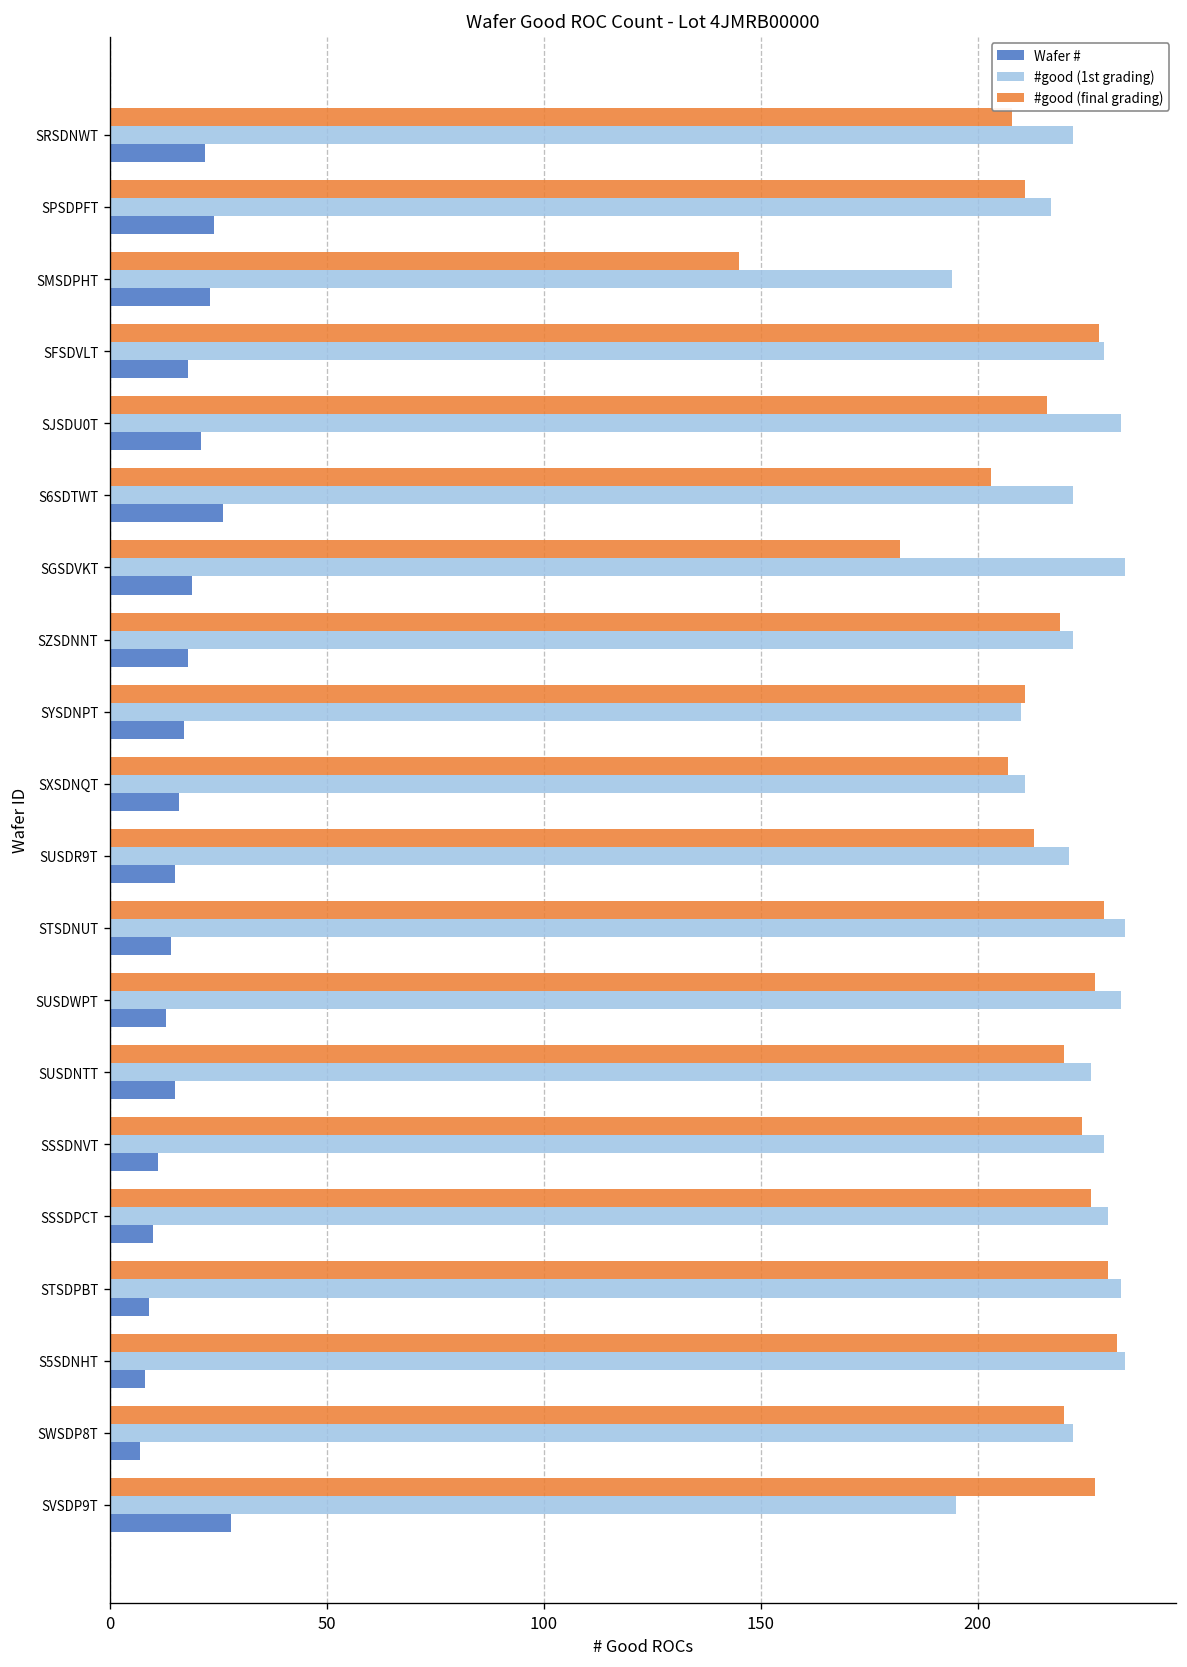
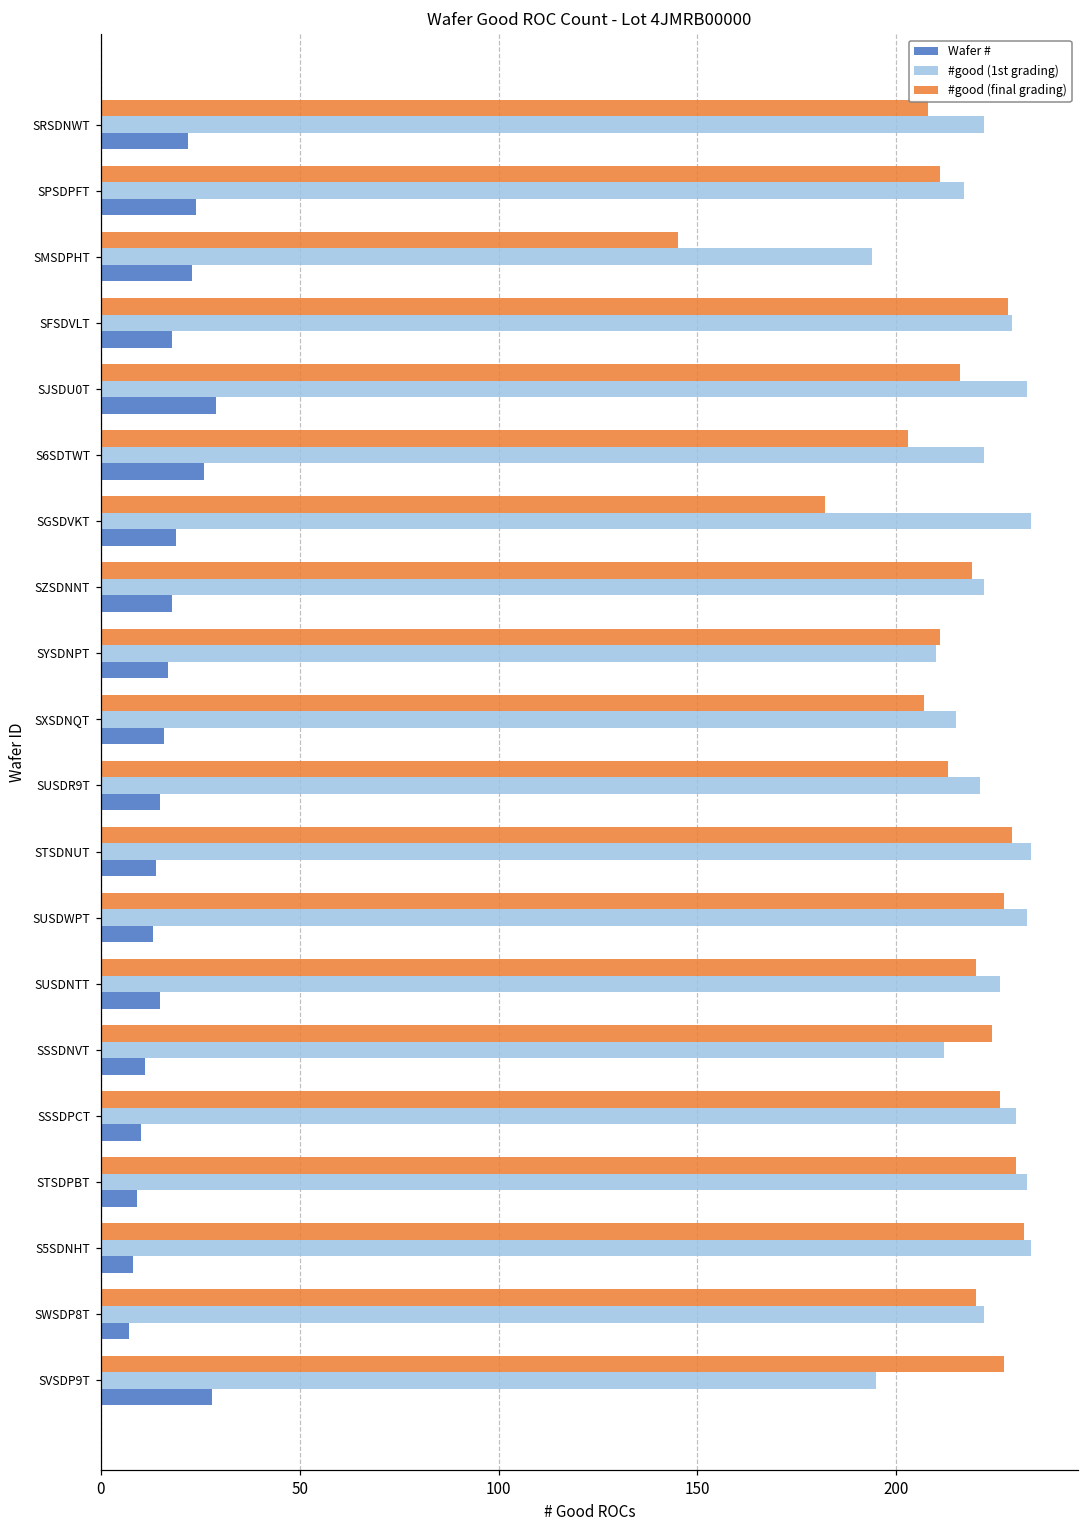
Wafer #, SJSDU0T: 21 -> 29
#good (1st grading), SXSDNQT: 211 -> 215
#good (1st grading), SSSDNVT: 229 -> 212
